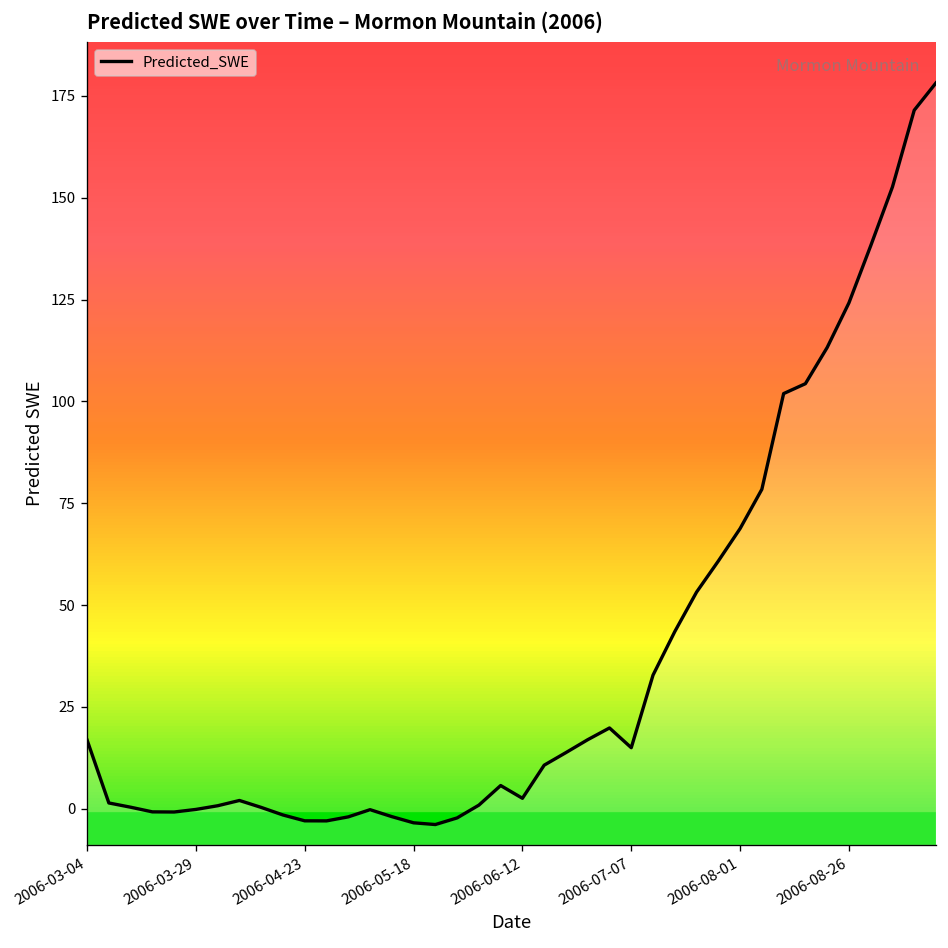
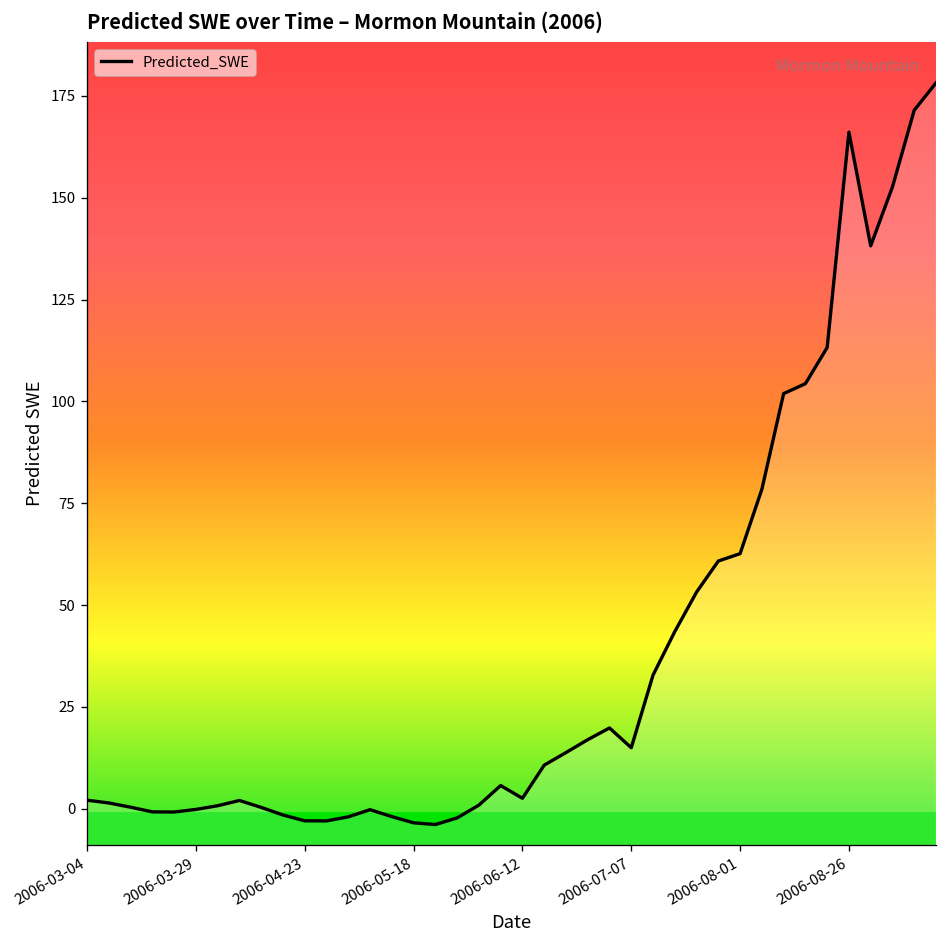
2006-03-04: 17 -> 2
2006-08-01: 69 -> 63
2006-08-26: 124 -> 166
